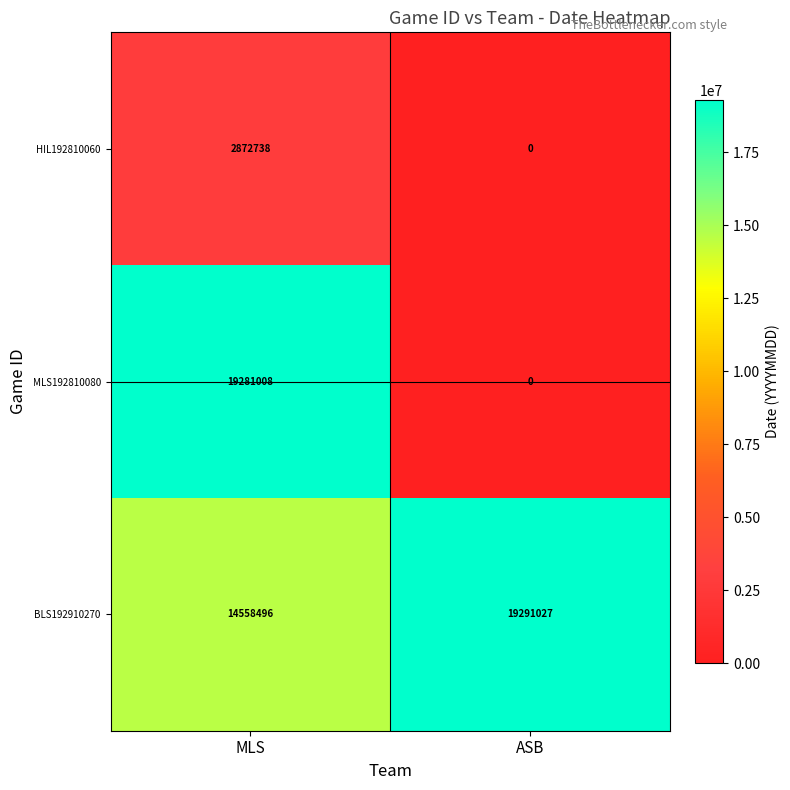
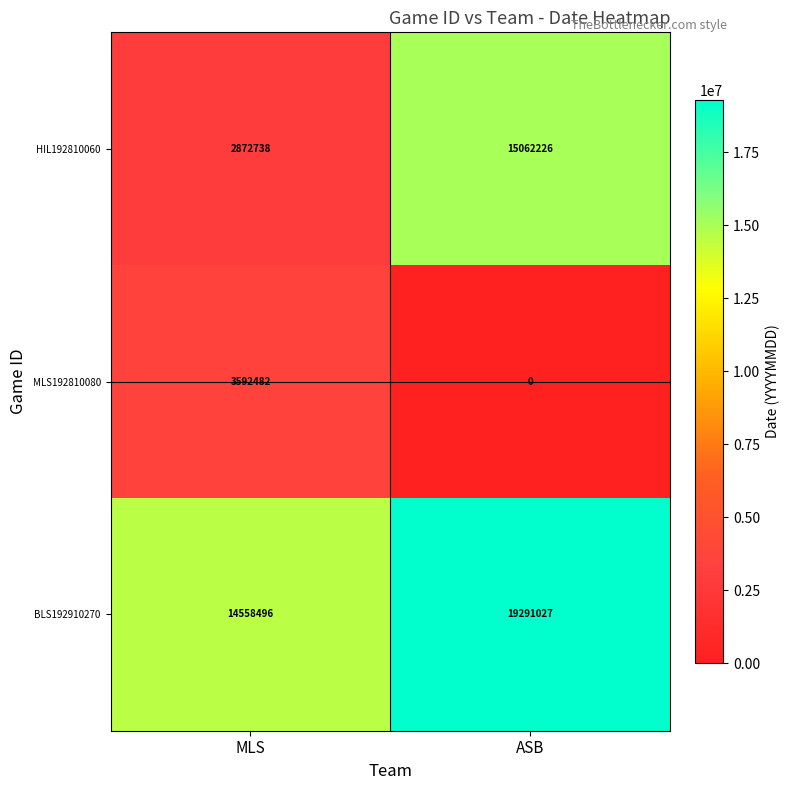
HIL192810060, ASB: 0 -> 15062226
MLS192810080, MLS: 19281008 -> 3592482
